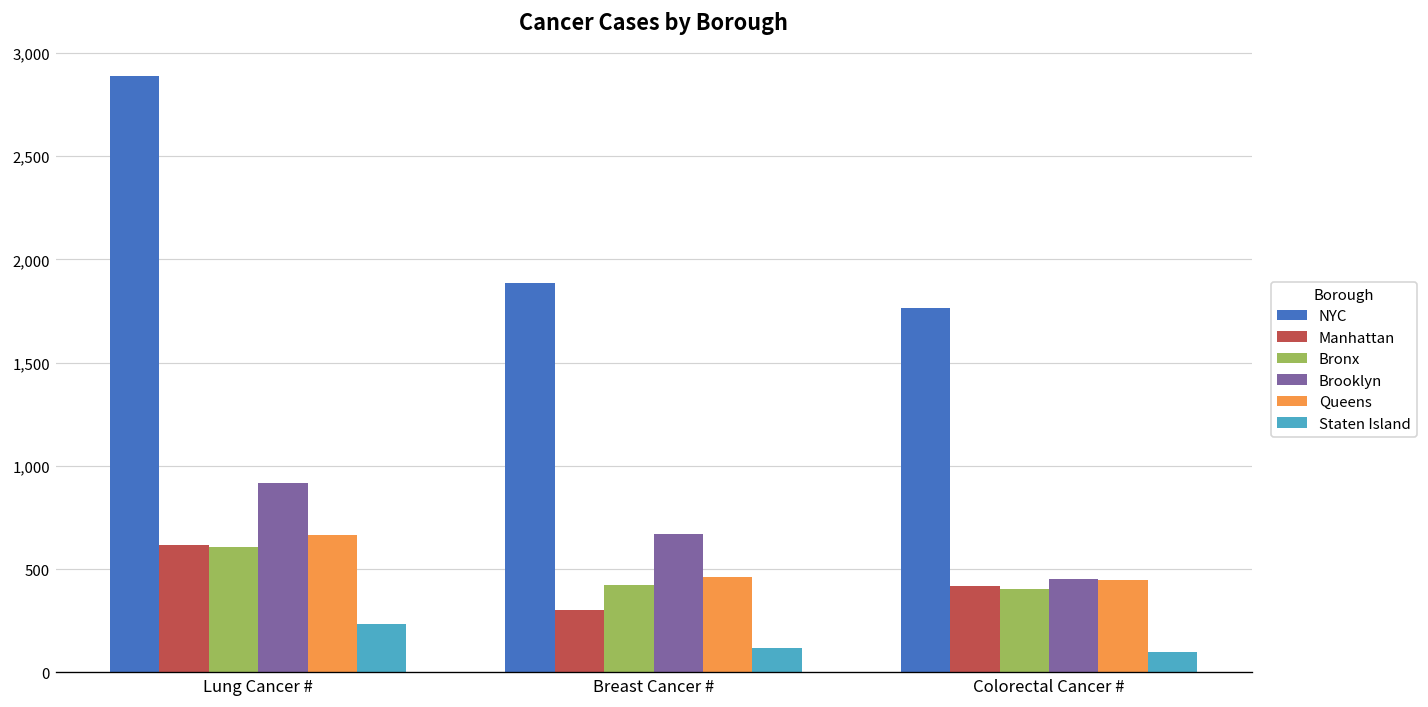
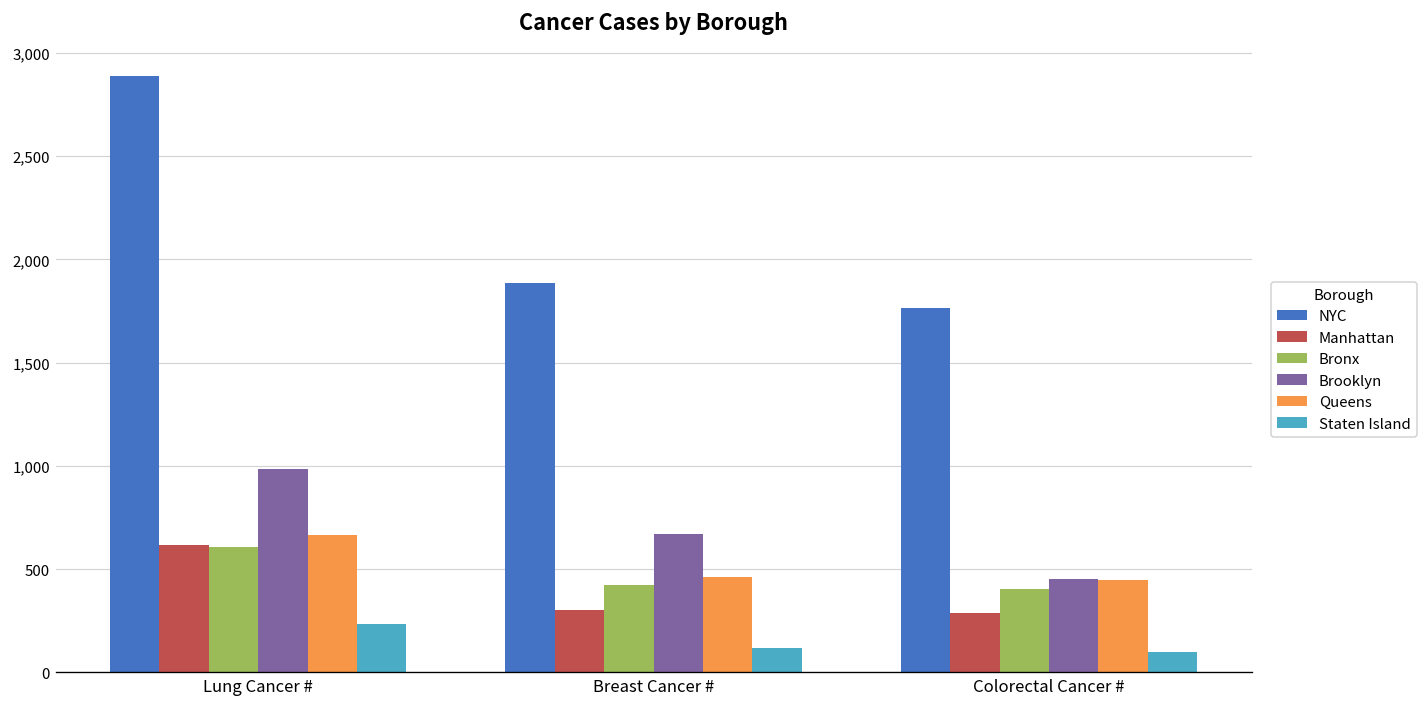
Brooklyn, Lung Cancer #: 920 -> 990
Manhattan, Colorectal Cancer #: 420 -> 290
